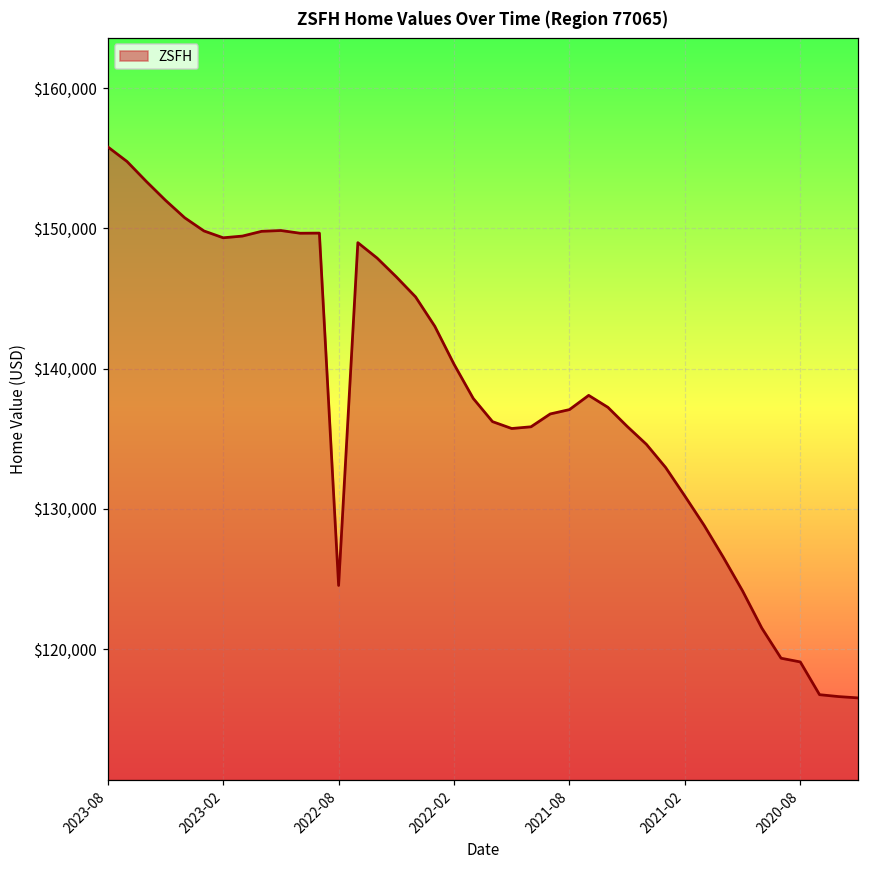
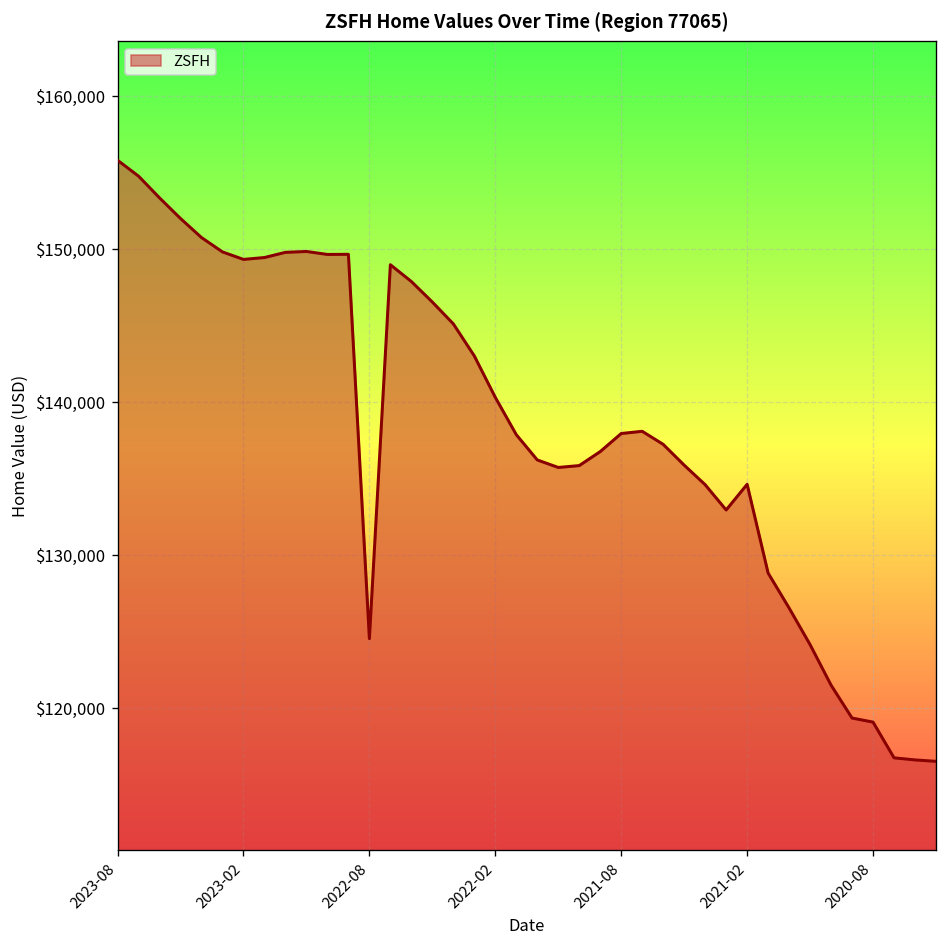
2021-08: $137,100 -> $137,900
2021-02: $130,900 -> $134,600
